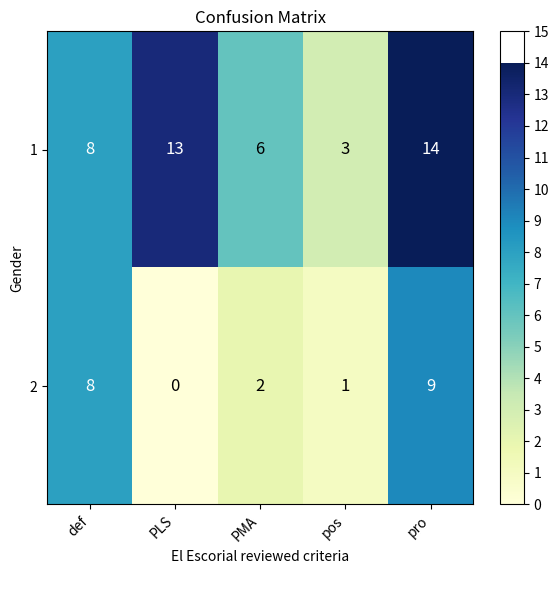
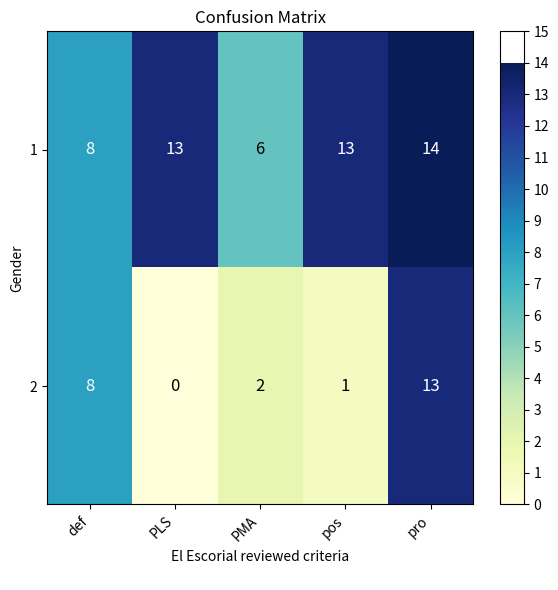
1, pos: 3 -> 13
2, pro: 9 -> 13
